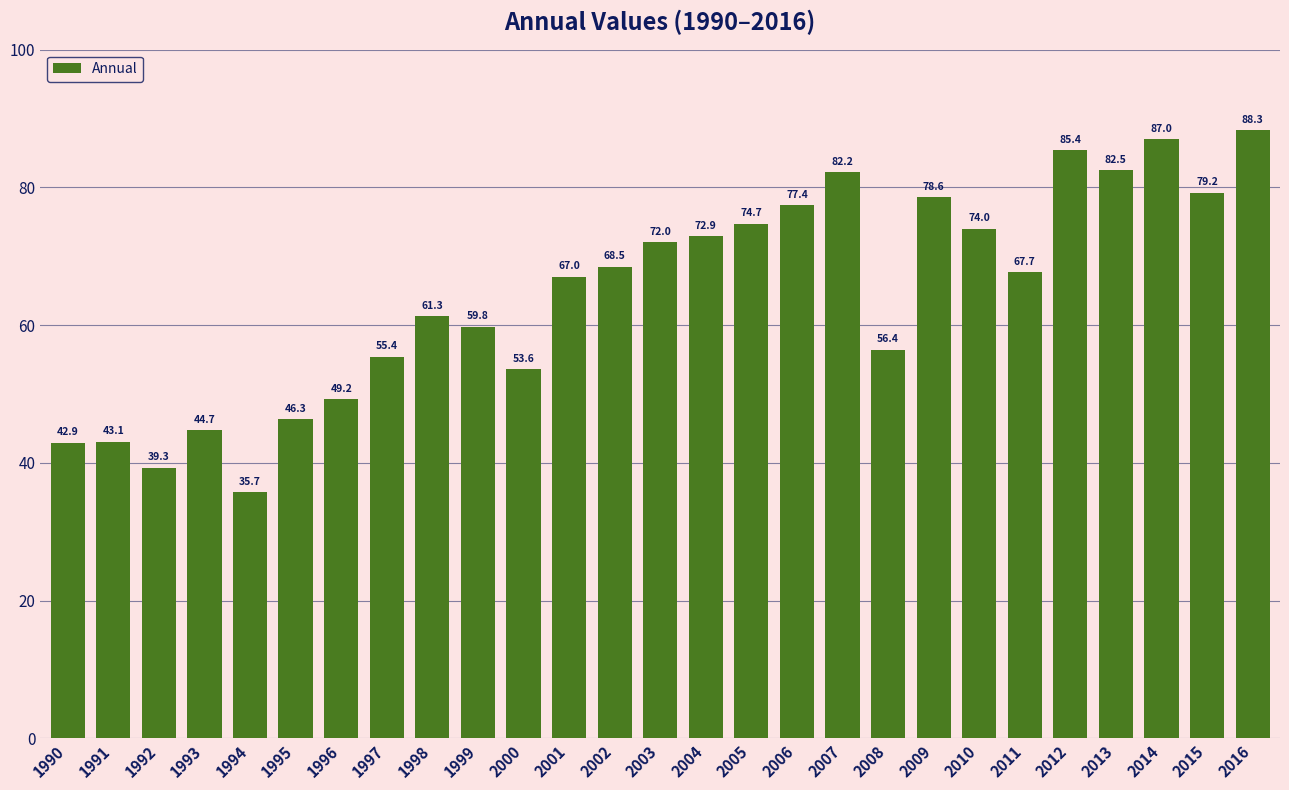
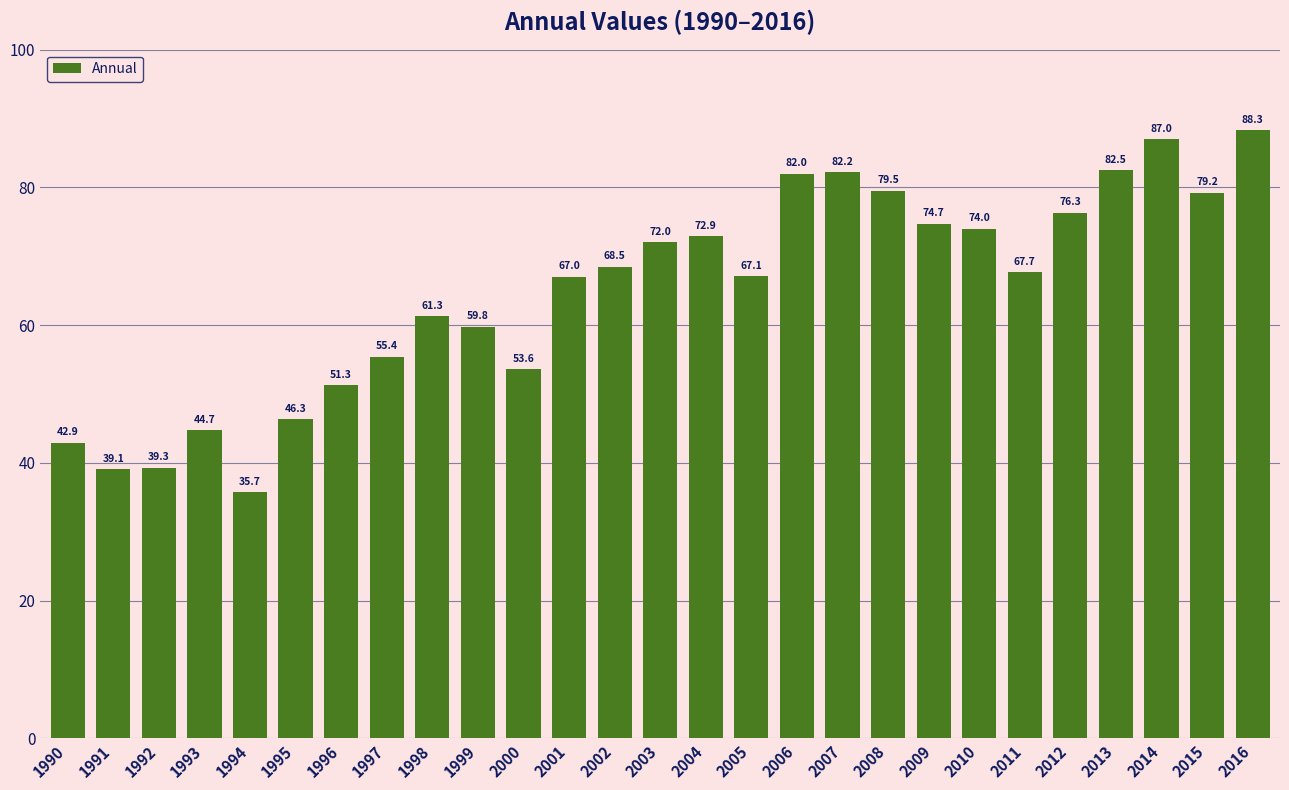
1991: 43.1 -> 39.1
1996: 49.2 -> 51.3
2005: 74.7 -> 67.1
2006: 77.4 -> 82.0
2008: 56.4 -> 79.5
2009: 78.6 -> 74.7
2012: 85.4 -> 76.3
